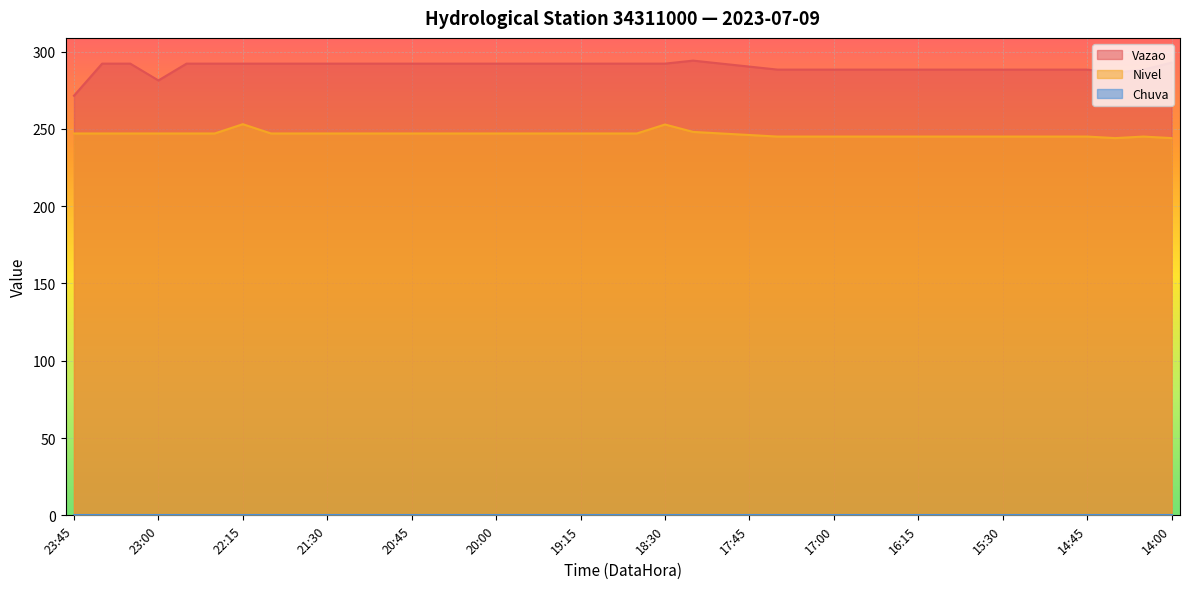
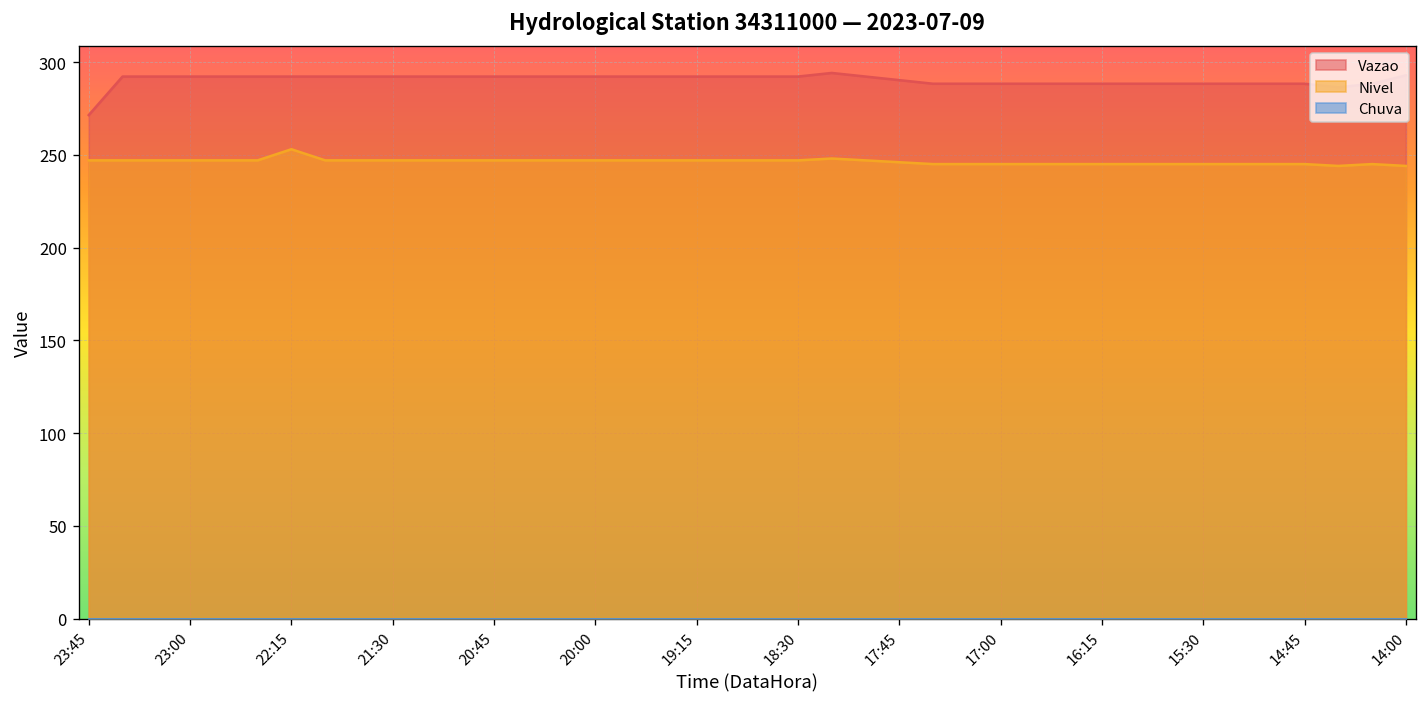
Vazao, 23:00: 281 -> 292
Nivel, 18:30: 253 -> 247
